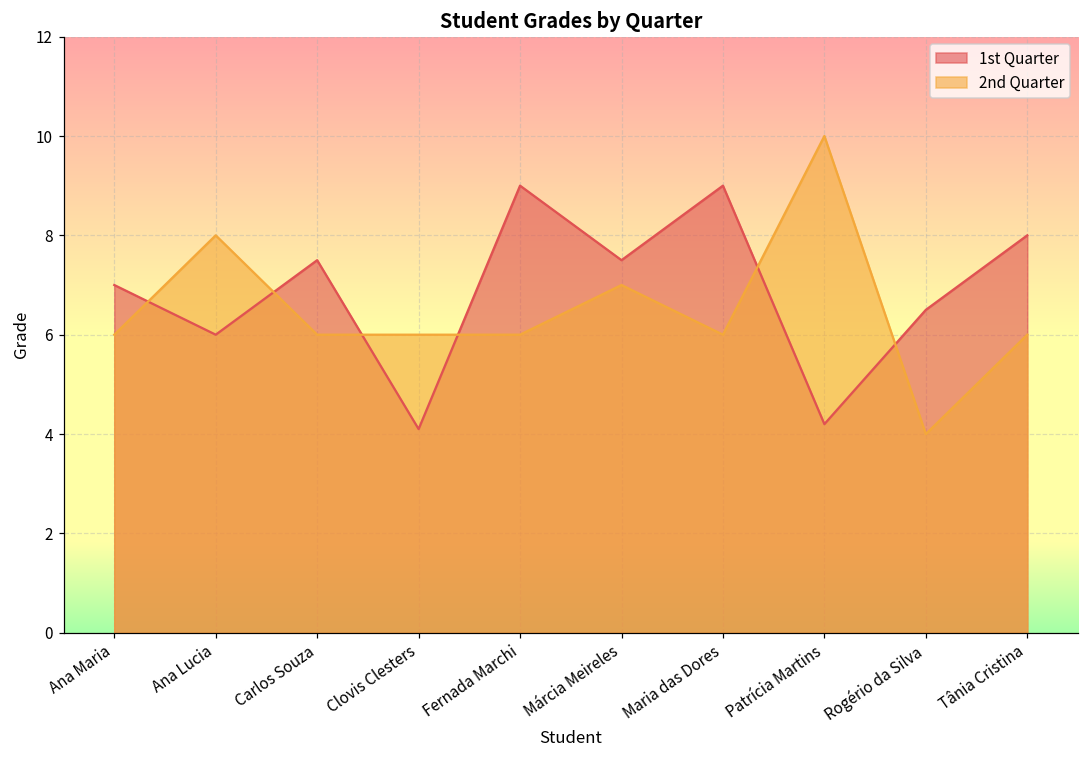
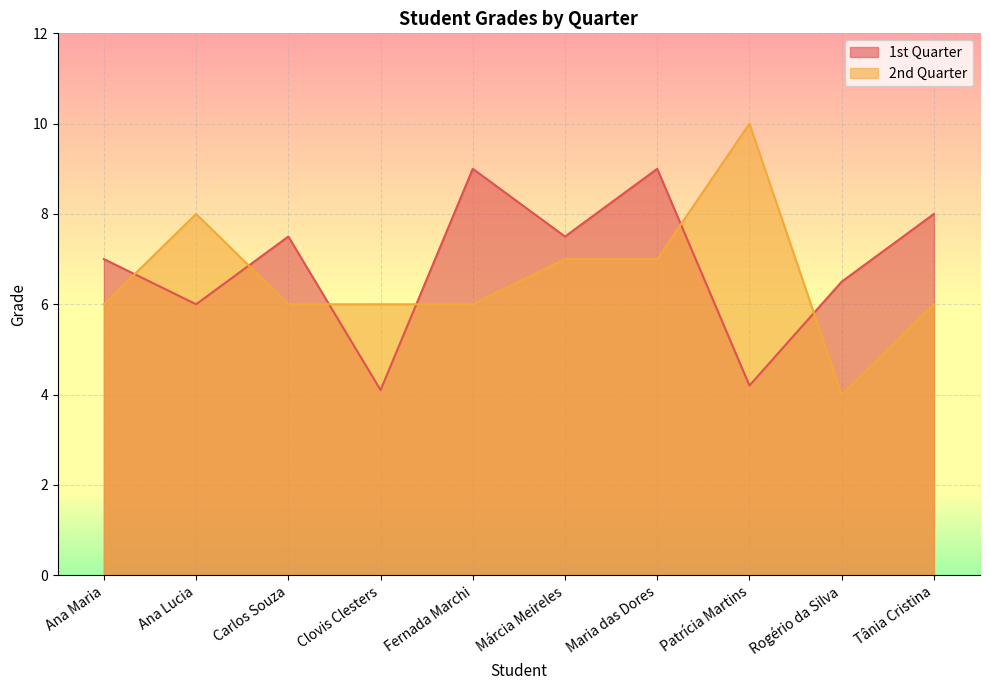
2nd Quarter, Maria das Dores: 6 -> 7
